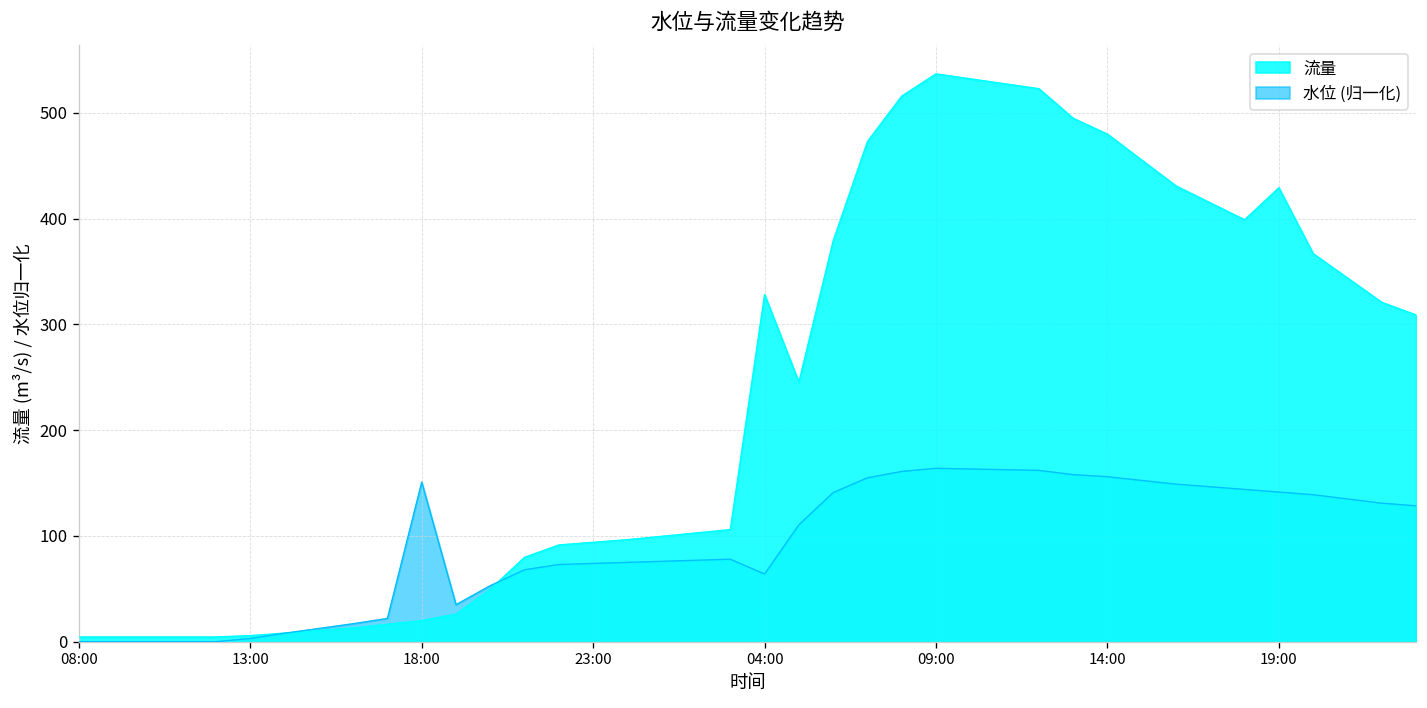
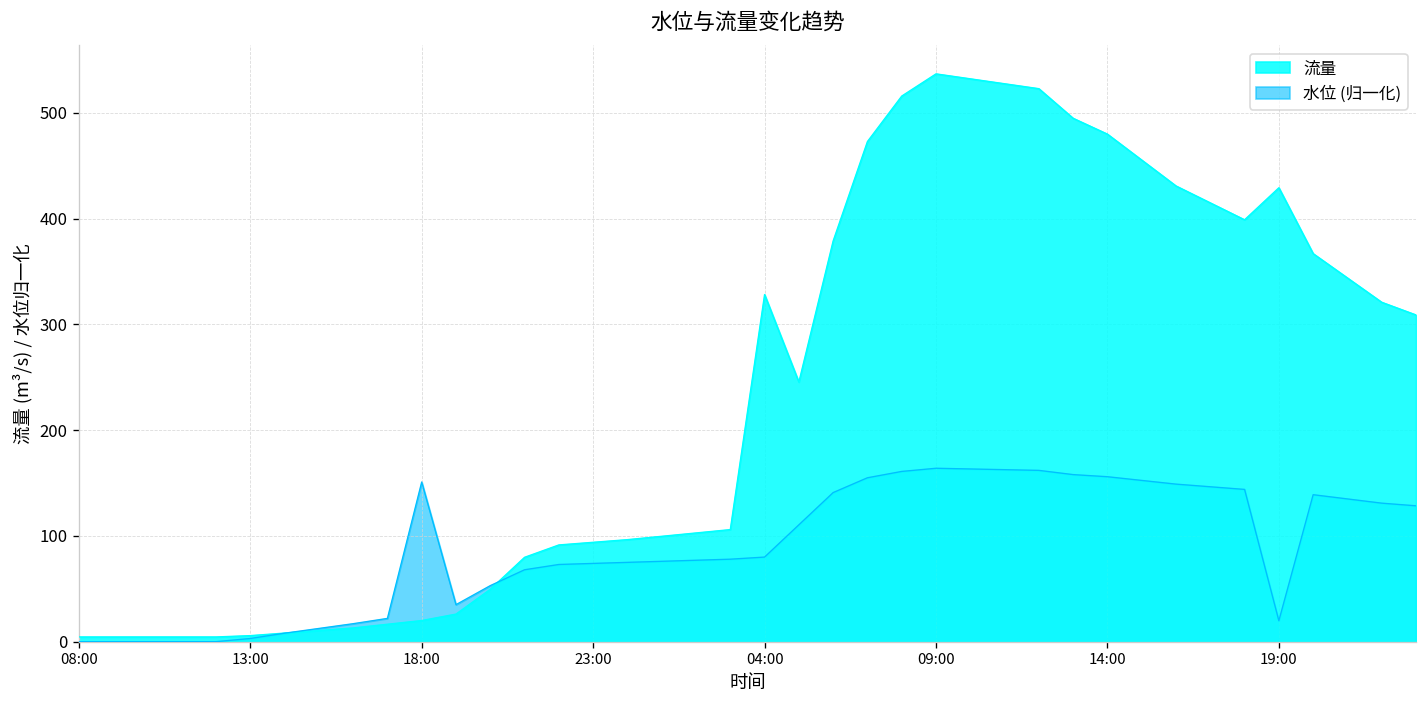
水位 (归一化), 04:00: 60 -> 80
水位 (归一化), 19:00: 140 -> 20
